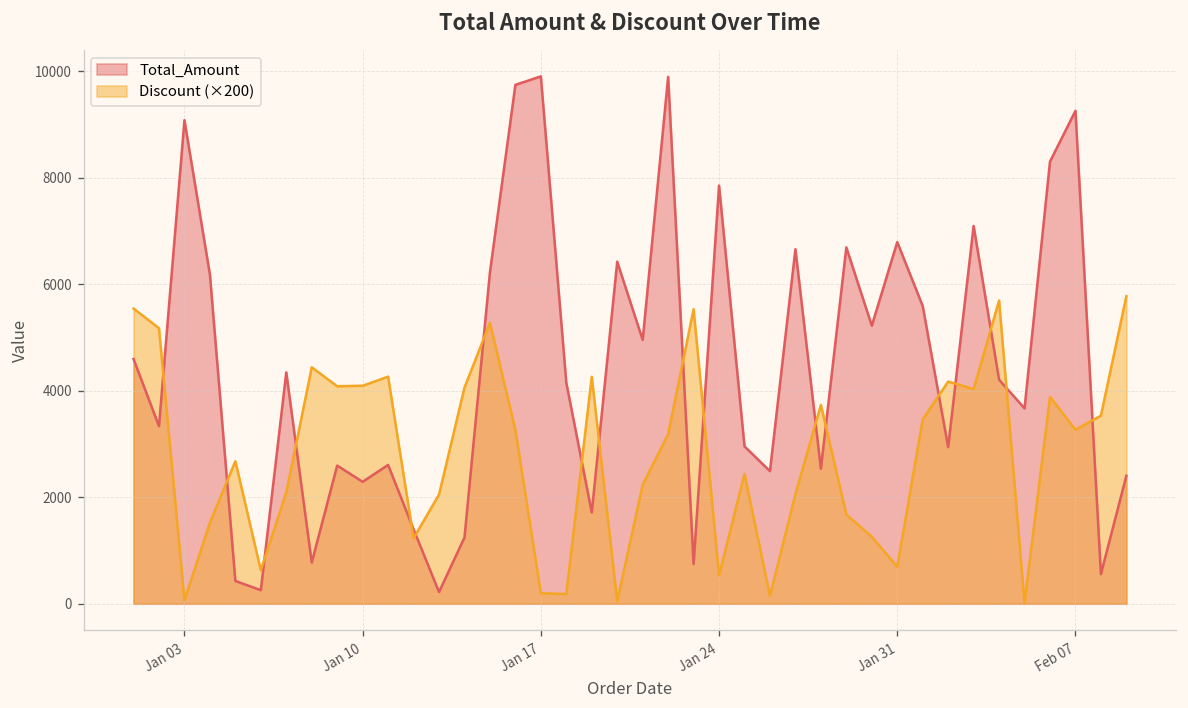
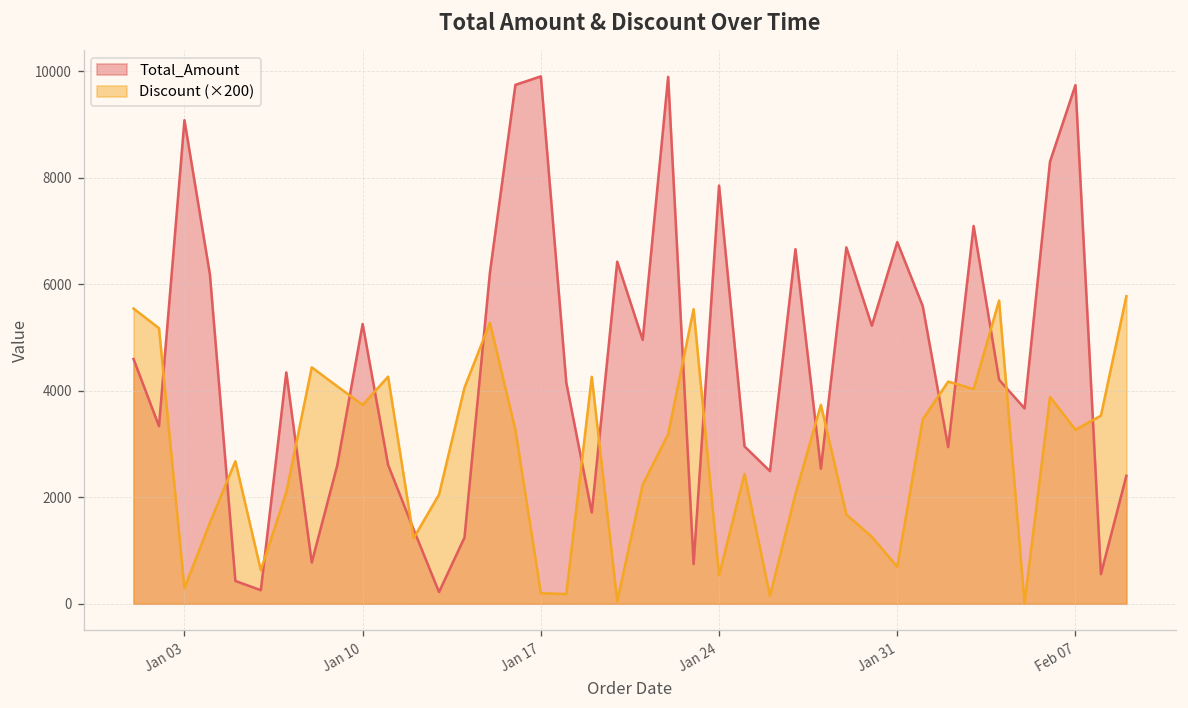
Discount (×200), Jan 03: 100 -> 300
Total_Amount, Jan 10: 2300 -> 5300
Discount (×200), Jan 10: 4100 -> 3700
Total_Amount, Feb 07: 9300 -> 9700
